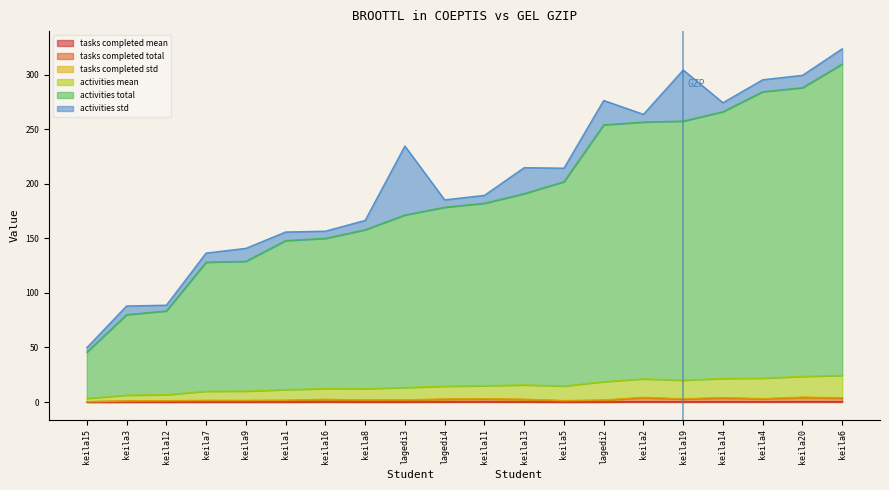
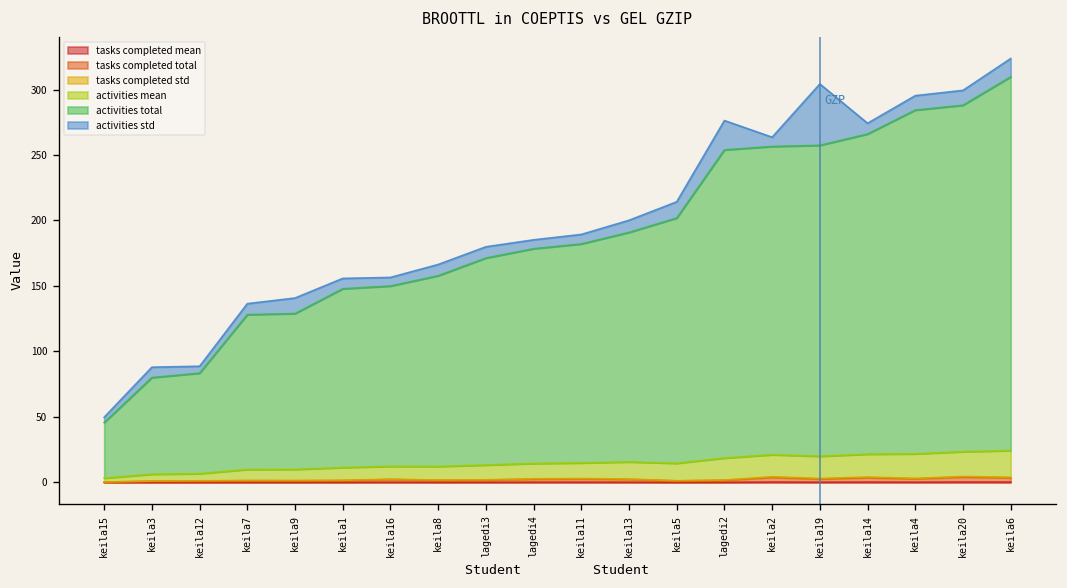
activities std, lagedi3: 63 -> 9
activities std, keila13: 24 -> 9
